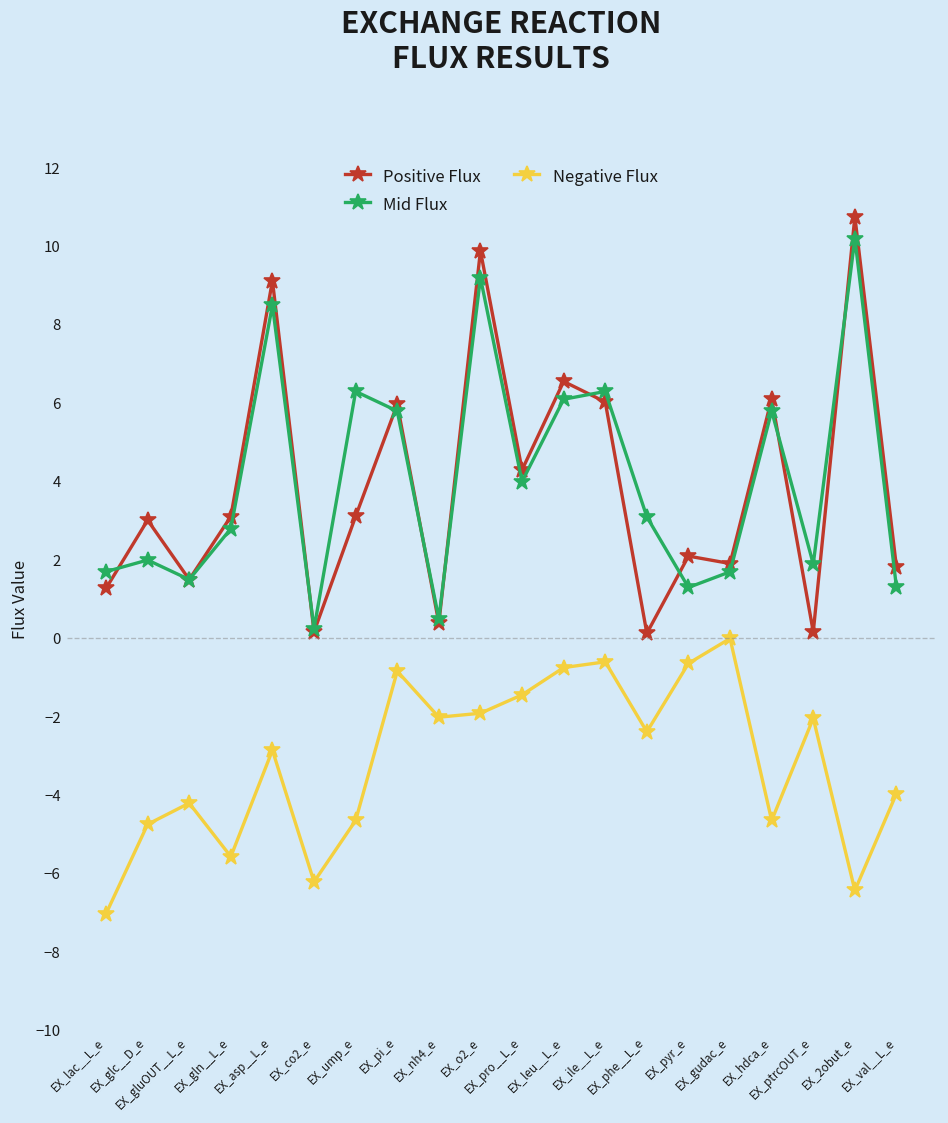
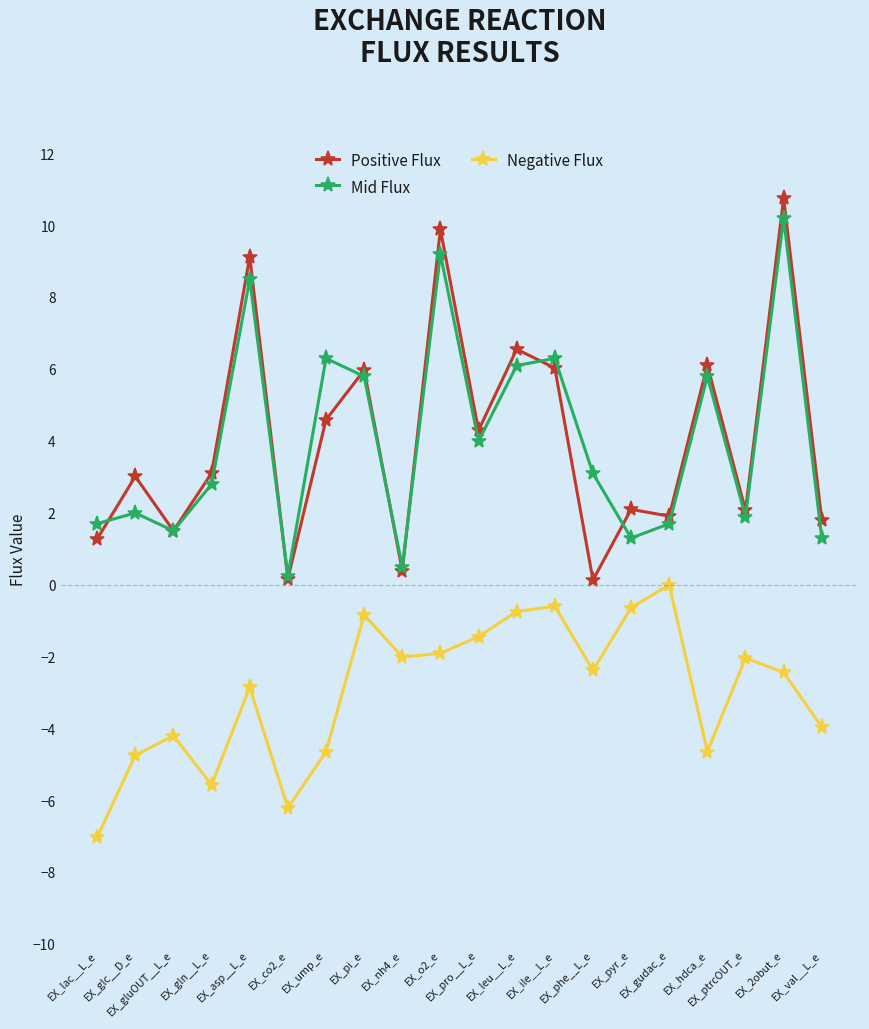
Positive Flux, EX_ump_e: 3.1 -> 4.6
Positive Flux, EX_ptrcOUT_e: 0.2 -> 2.1
Negative Flux, EX_2obut_e: -6.4 -> -2.4
